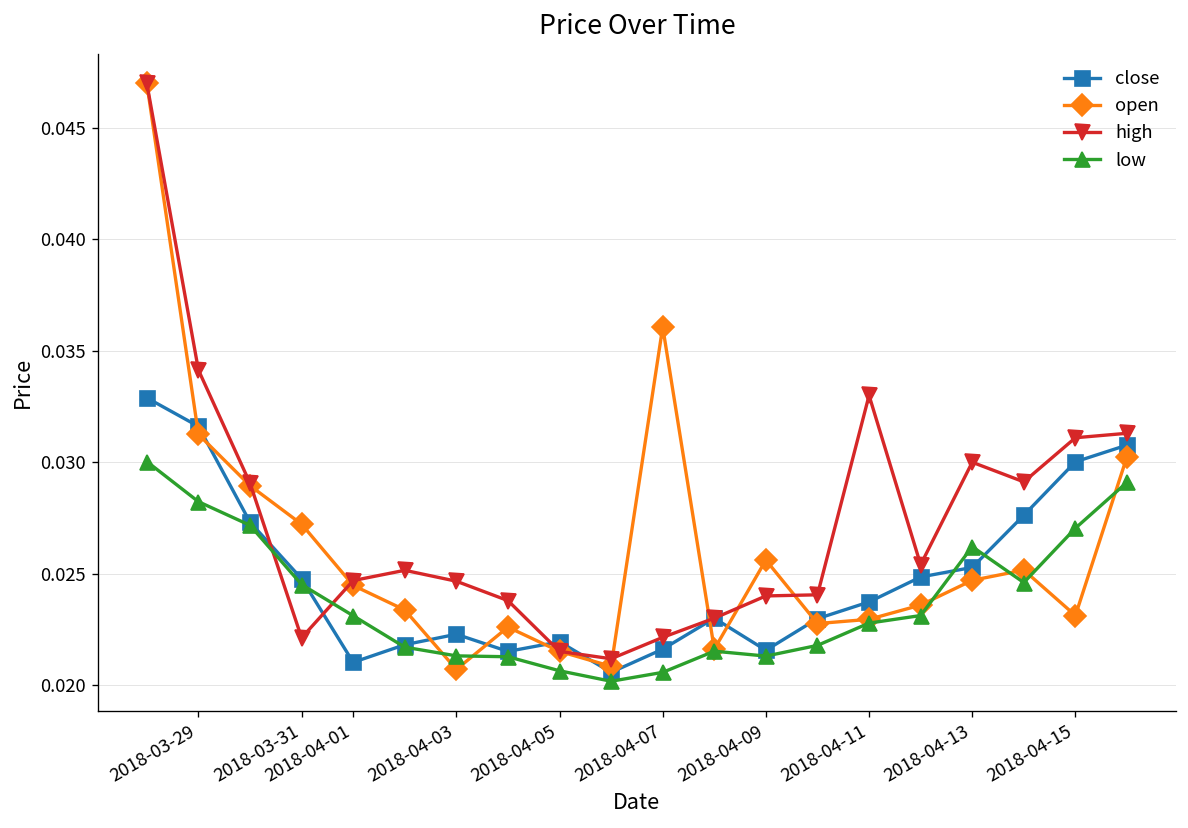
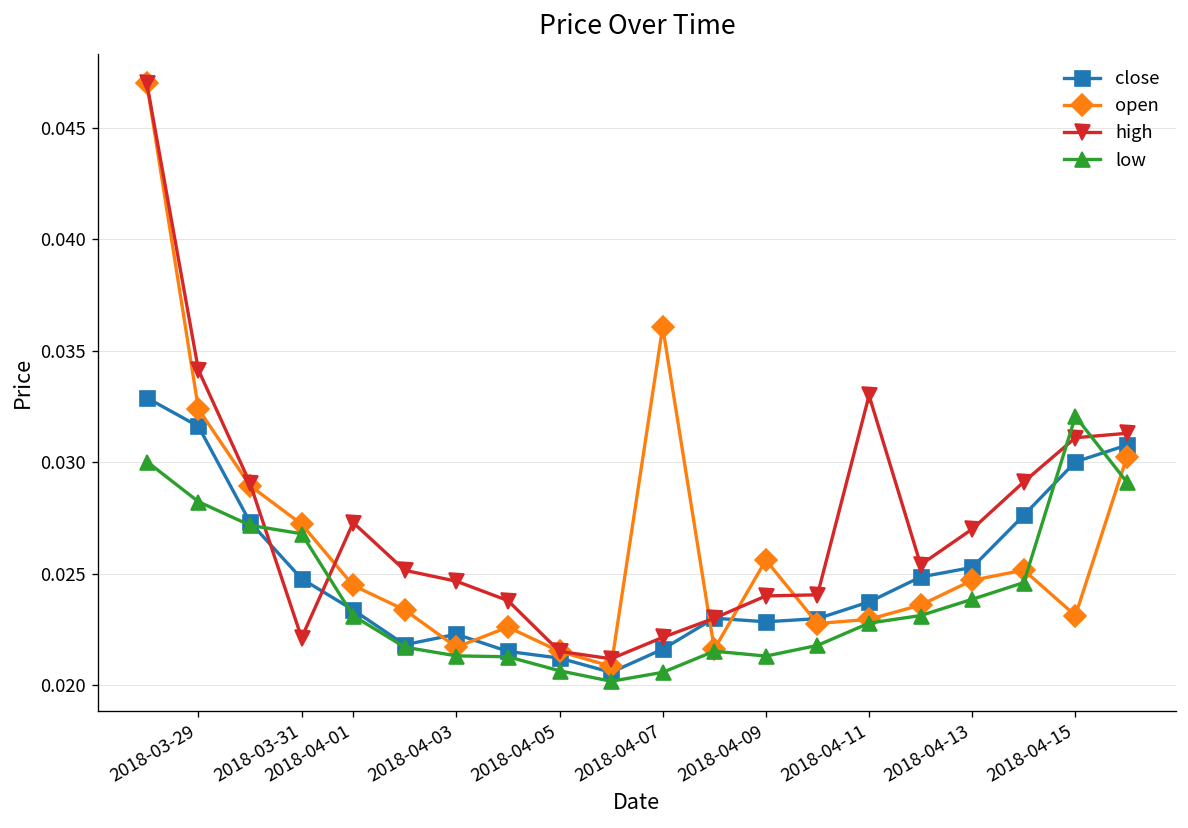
open, 2018-03-29: 0.0313 -> 0.0324
low, 2018-03-31: 0.0245 -> 0.0268
close, 2018-04-01: 0.0210 -> 0.0234
high, 2018-04-01: 0.0247 -> 0.0273
open, 2018-04-03: 0.0207 -> 0.0217
close, 2018-04-05: 0.0219 -> 0.0212
close, 2018-04-09: 0.0216 -> 0.0228
high, 2018-04-13: 0.030 -> 0.027
low, 2018-04-13: 0.0262 -> 0.0239
low, 2018-04-15: 0.0270 -> 0.0321
